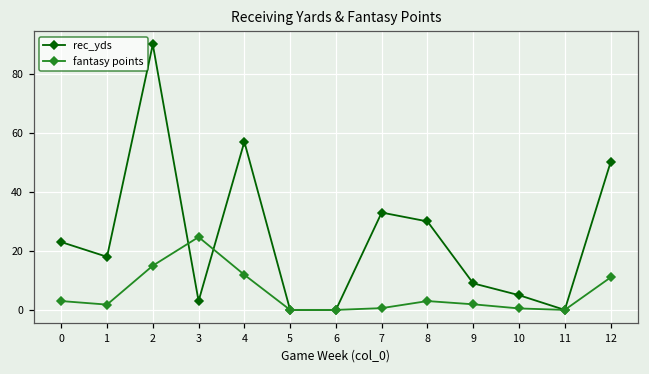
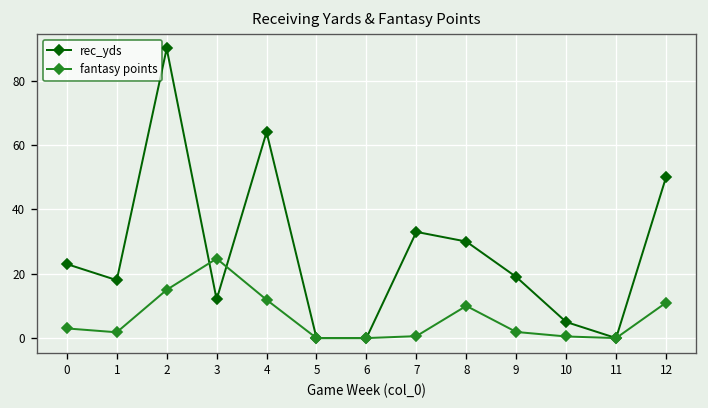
rec_yds, 3: 3 -> 12
rec_yds, 4: 57 -> 64
fantasy points, 8: 3 -> 10
rec_yds, 9: 9 -> 19
